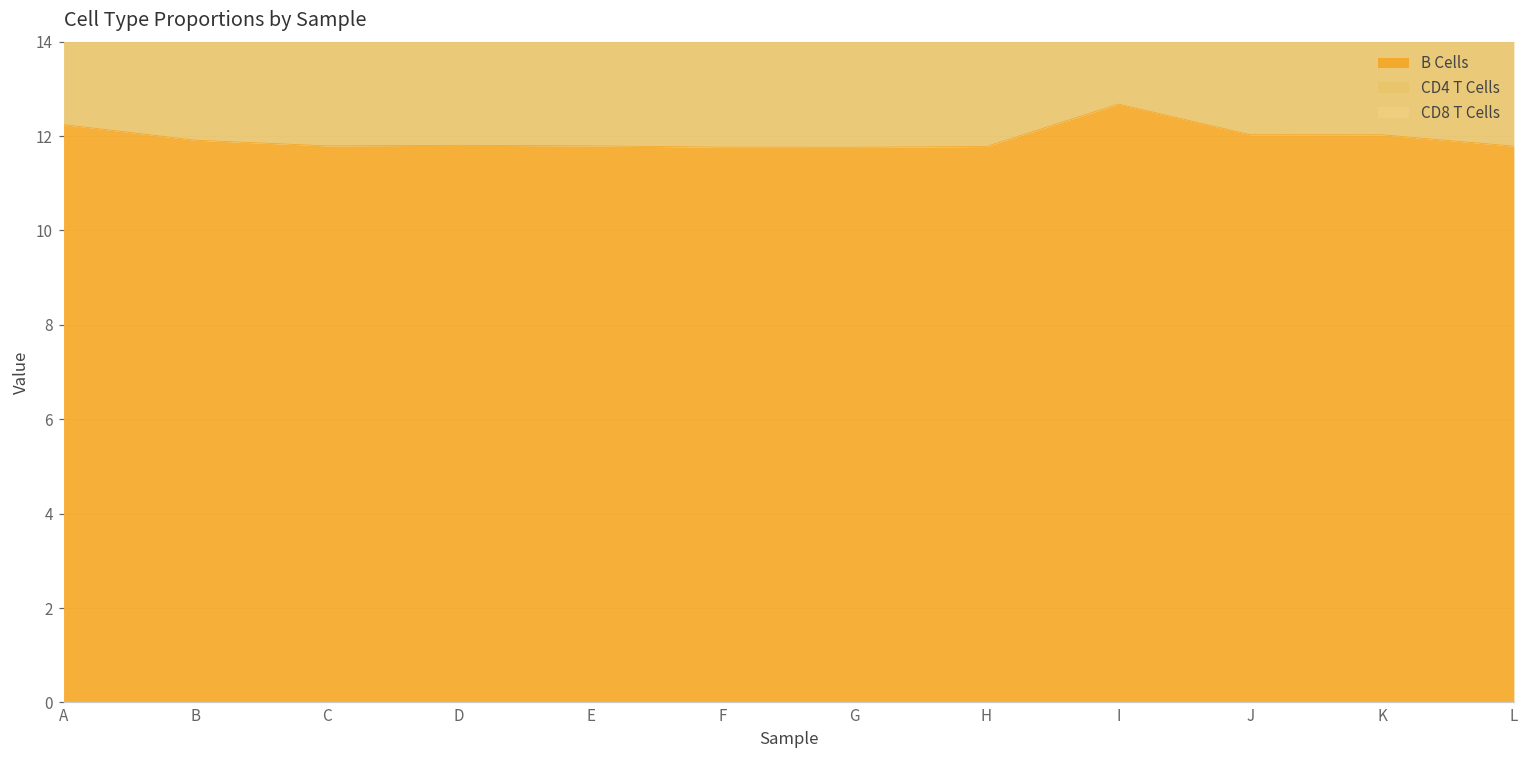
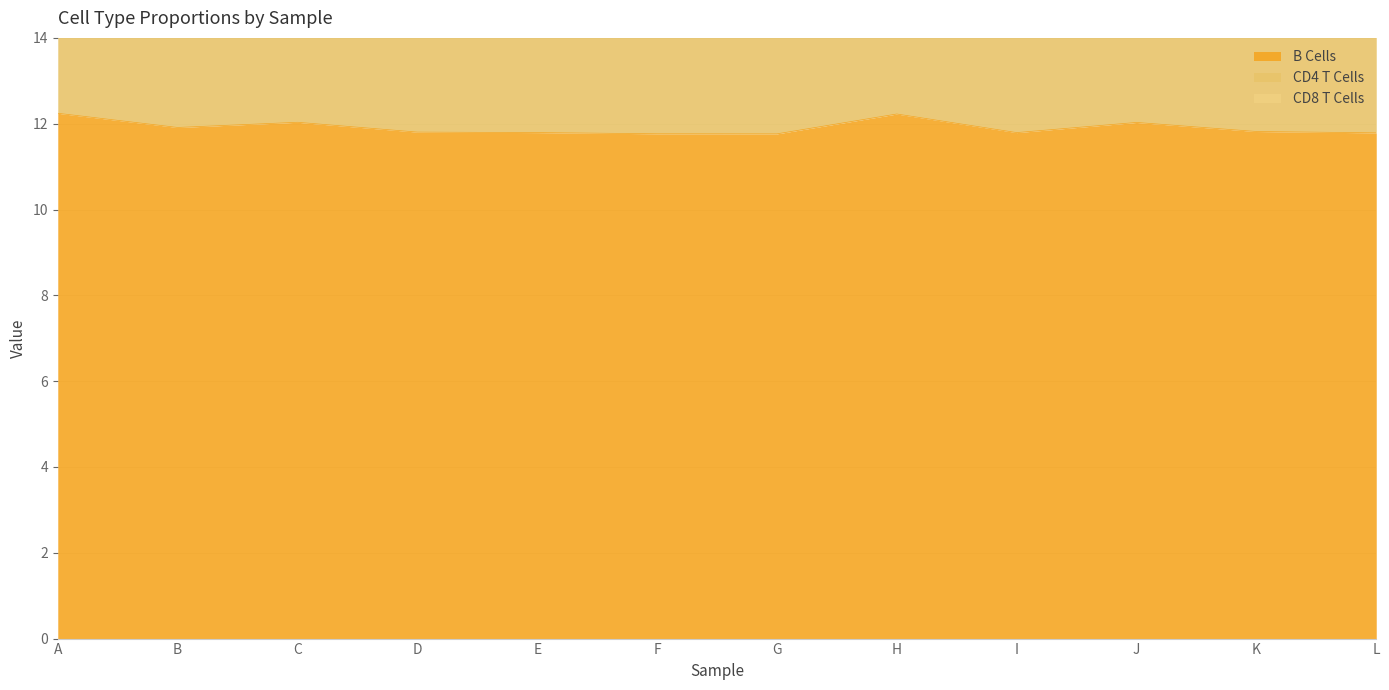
B Cells, C: 11.8 -> 12.0
B Cells, H: 11.8 -> 12.2
B Cells, I: 12.7 -> 11.8
B Cells, K: 12.0 -> 11.8
